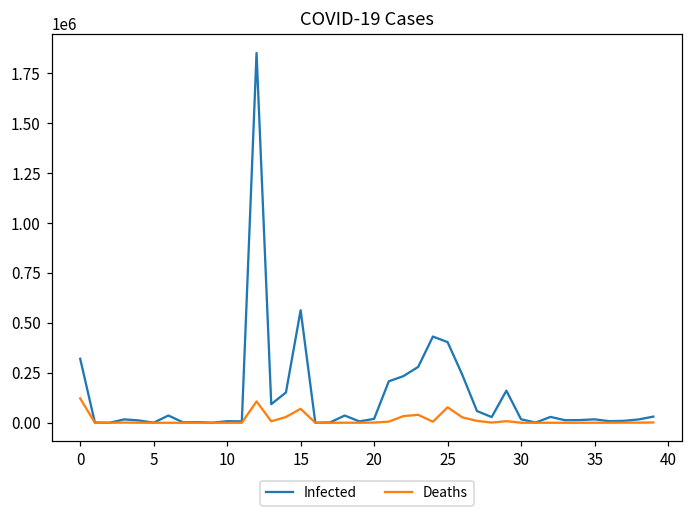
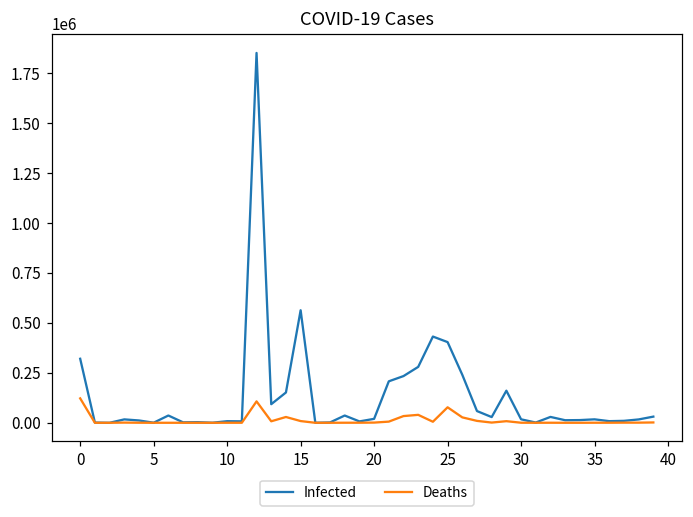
Deaths, 15: 70000 -> 10000
